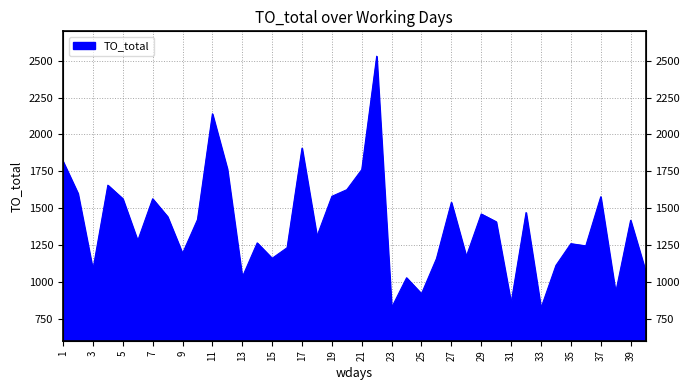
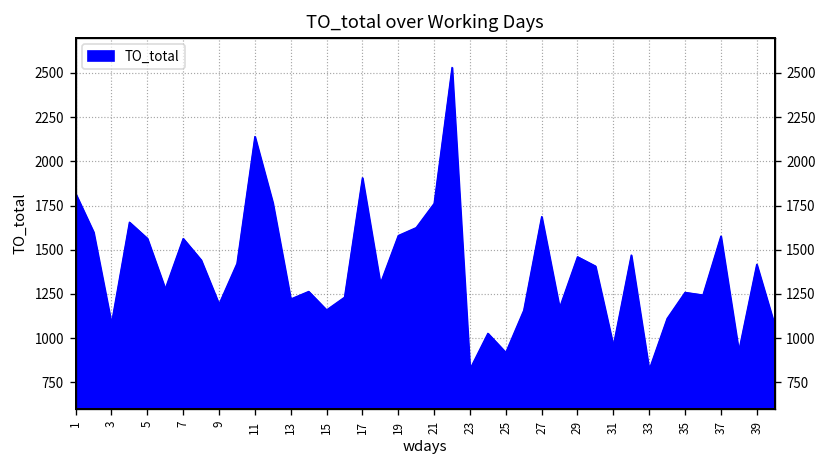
13: 1030 -> 1220
27: 1540 -> 1690
31: 860 -> 960
